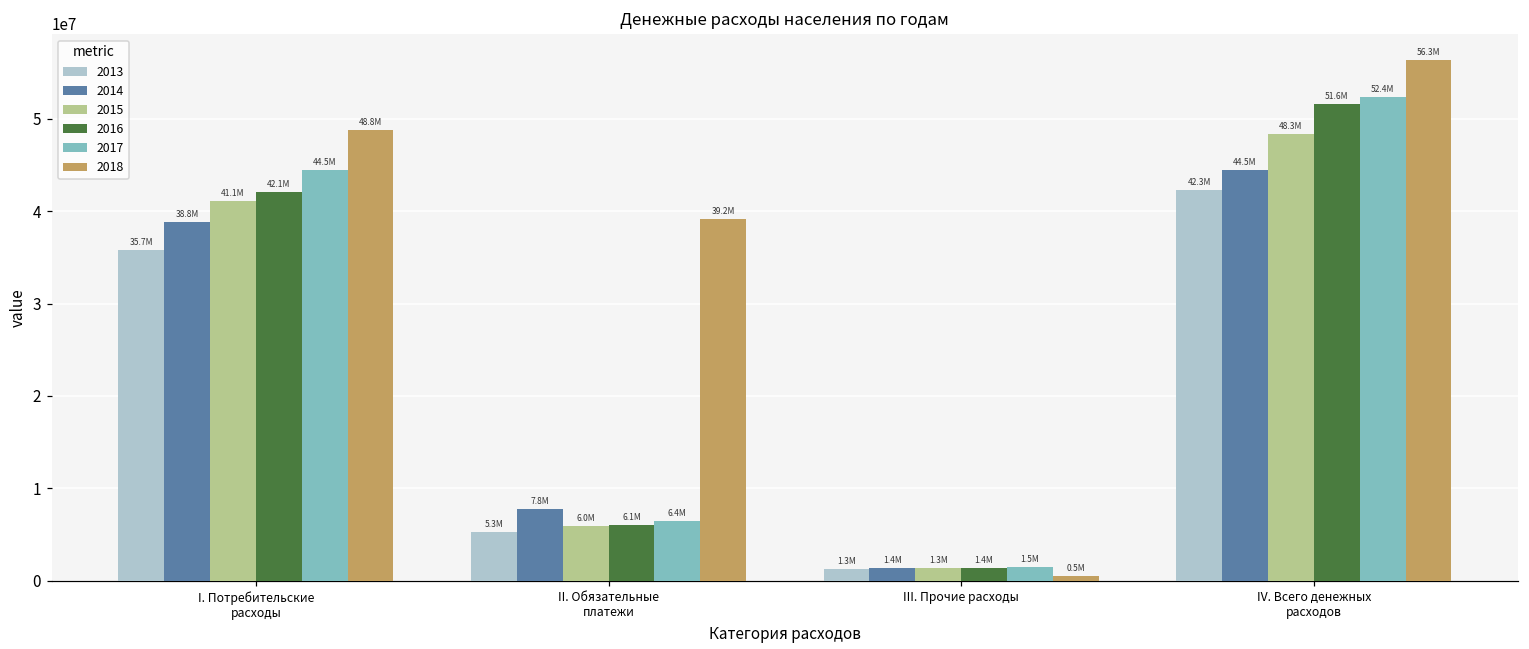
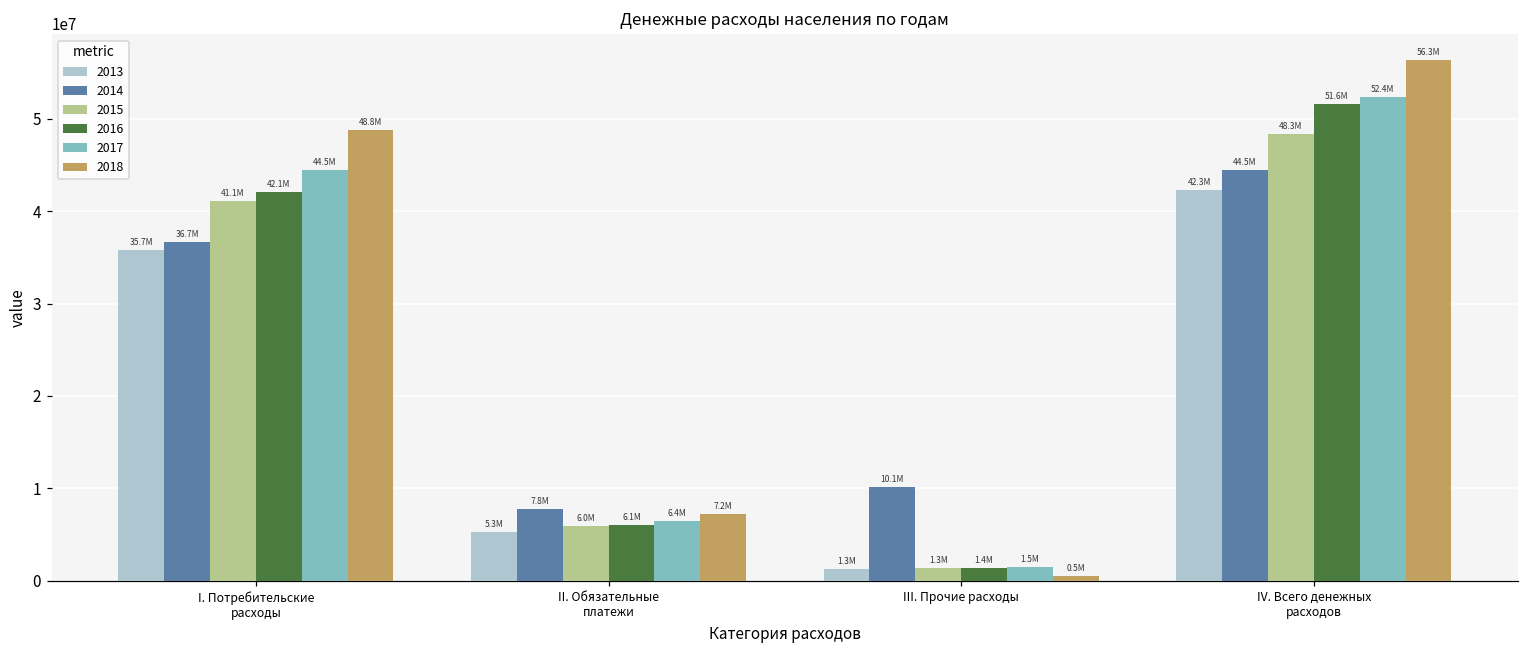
2014, I. Потребительские расходы: 38.8М -> 36.7М
2018, II. Обязательные платежи: 39.2М -> 7.2М
2014, III. Прочие расходы: 1.4М -> 10.1М
